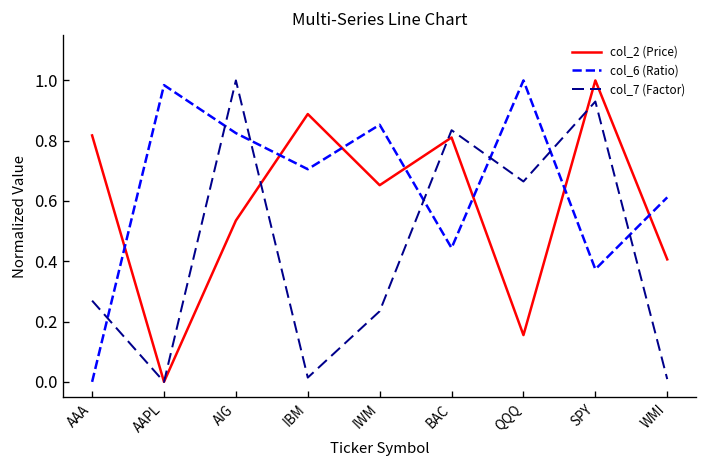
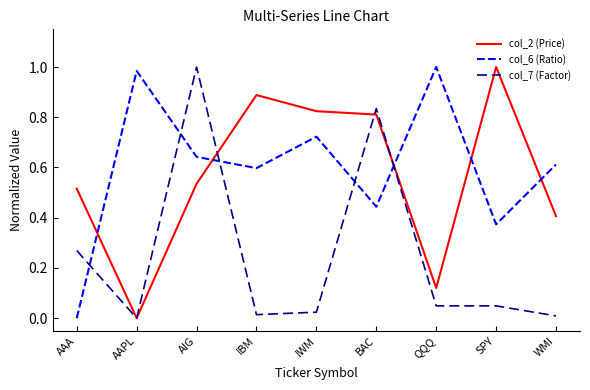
col_2 (Price), AAA: 0.82 -> 0.52
col_6 (Ratio), AIG: 0.83 -> 0.64
col_6 (Ratio), IBM: 0.71 -> 0.60
col_2 (Price), IWM: 0.65 -> 0.82
col_6 (Ratio), IWM: 0.85 -> 0.72
col_7 (Factor), IWM: 0.23 -> 0.02
col_2 (Price), QQQ: 0.16 -> 0.12
col_7 (Factor), QQQ: 0.66 -> 0.05
col_7 (Factor), SPY: 0.93 -> 0.05
